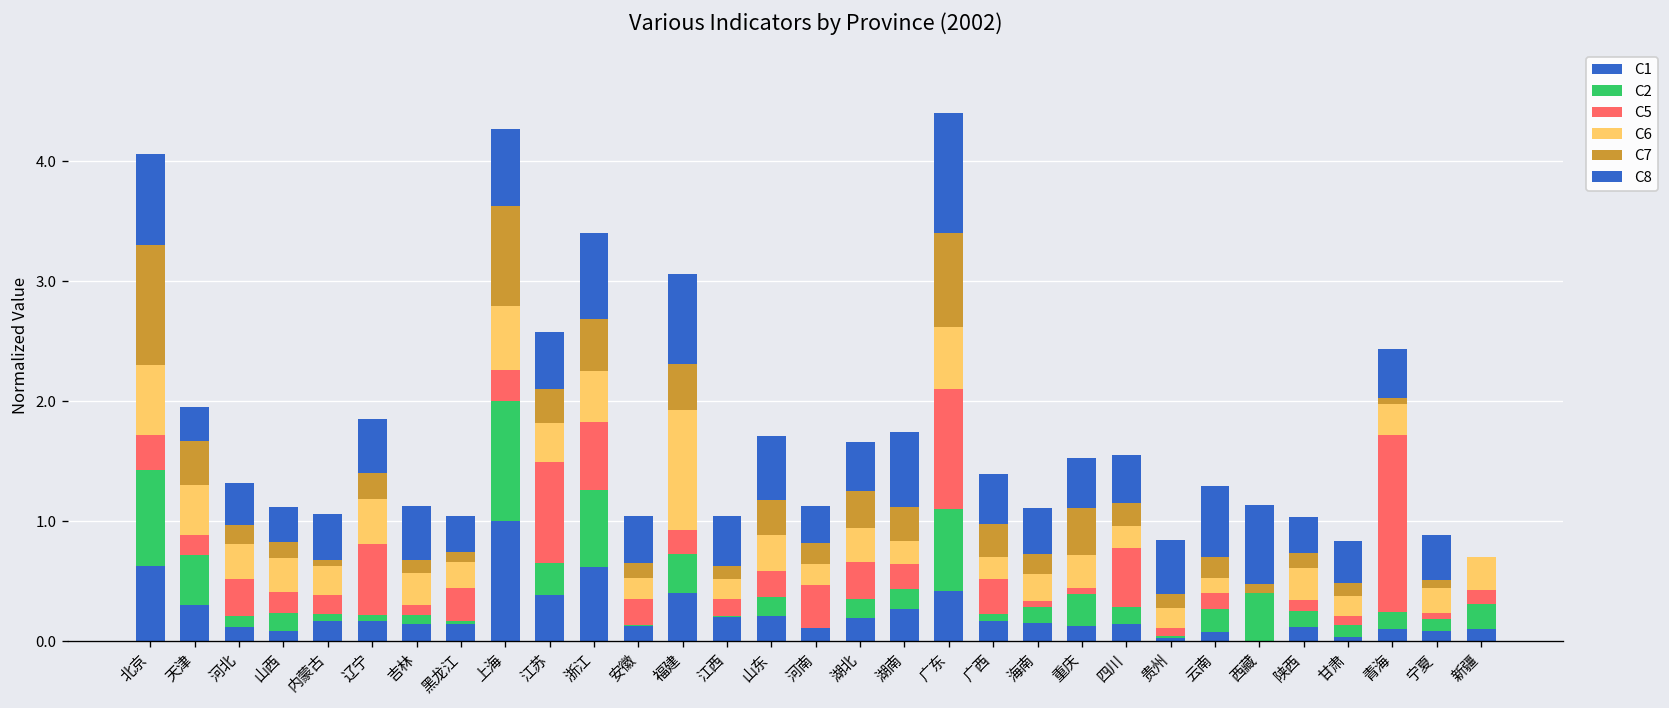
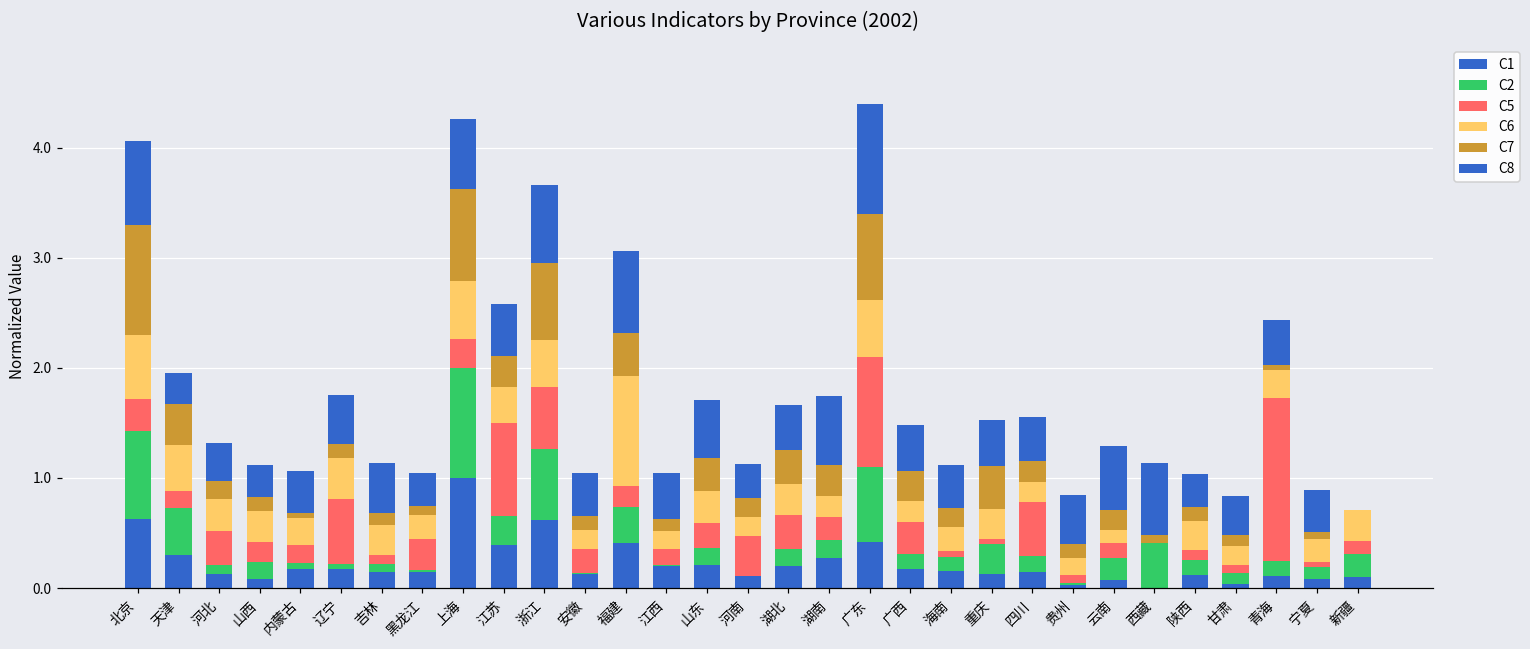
C7, 辽宁: 0.22 -> 0.12
C7, 浙江: 0.43 -> 0.70
C2, 广西: 0.06 -> 0.14
